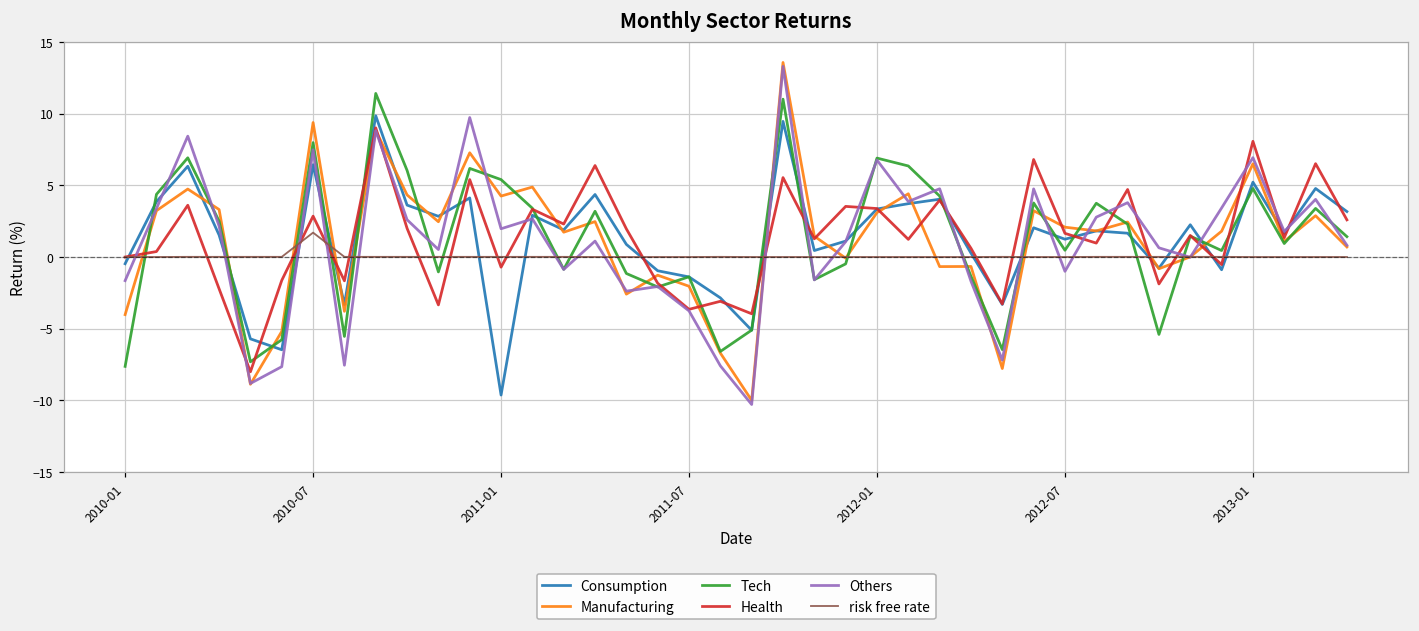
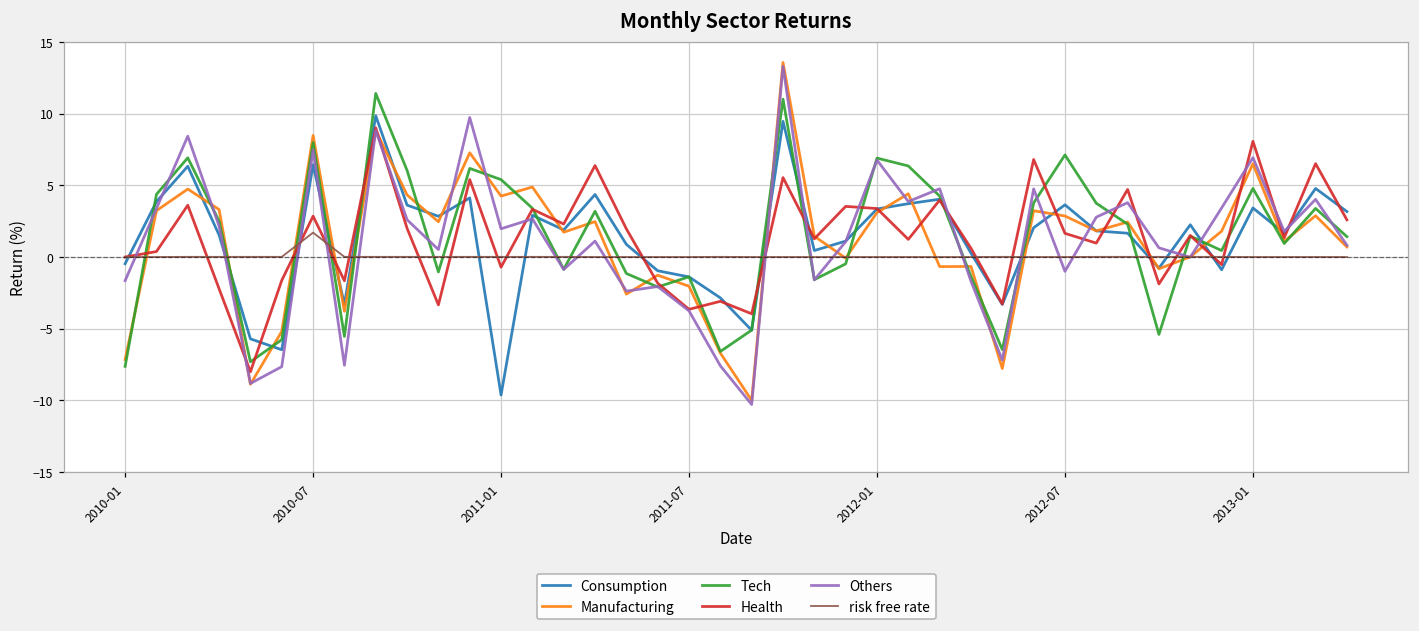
Manufacturing, 2010-01: -4.0 -> -7.2
Manufacturing, 2010-07: 9.4 -> 8.5
Consumption, 2012-07: 1.2 -> 3.6
Manufacturing, 2012-07: 2.1 -> 2.9
Tech, 2012-07: 0.5 -> 7.1
Consumption, 2013-01: 5.2 -> 3.4
